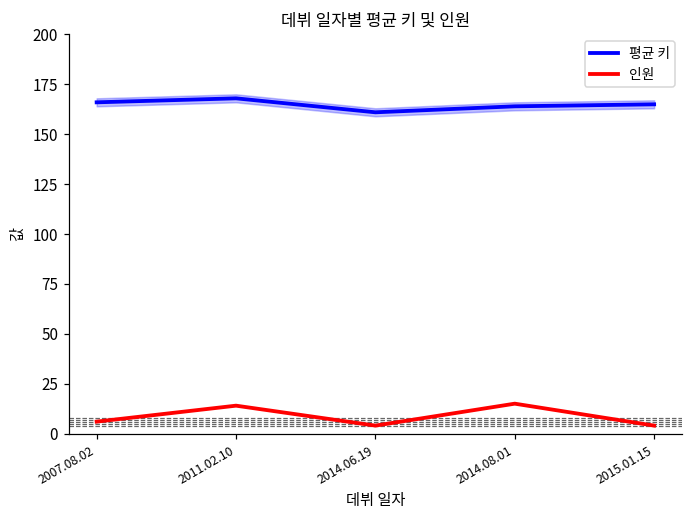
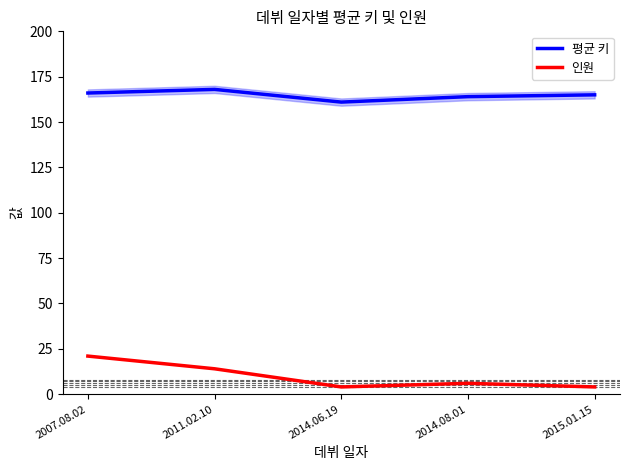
인원, 2007.08.02: 6 -> 21
인원, 2014.08.01: 15 -> 6
